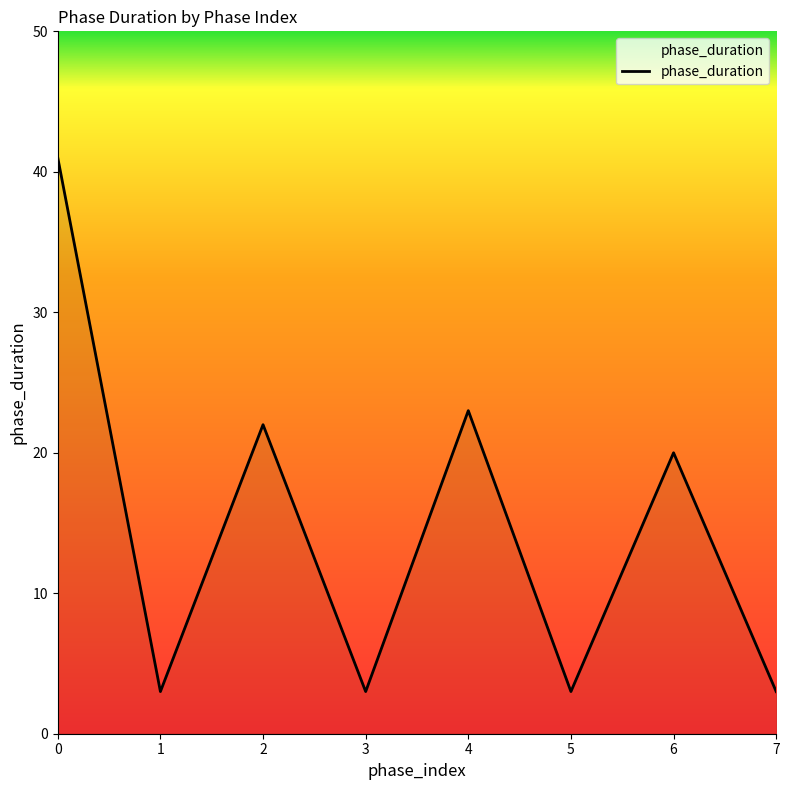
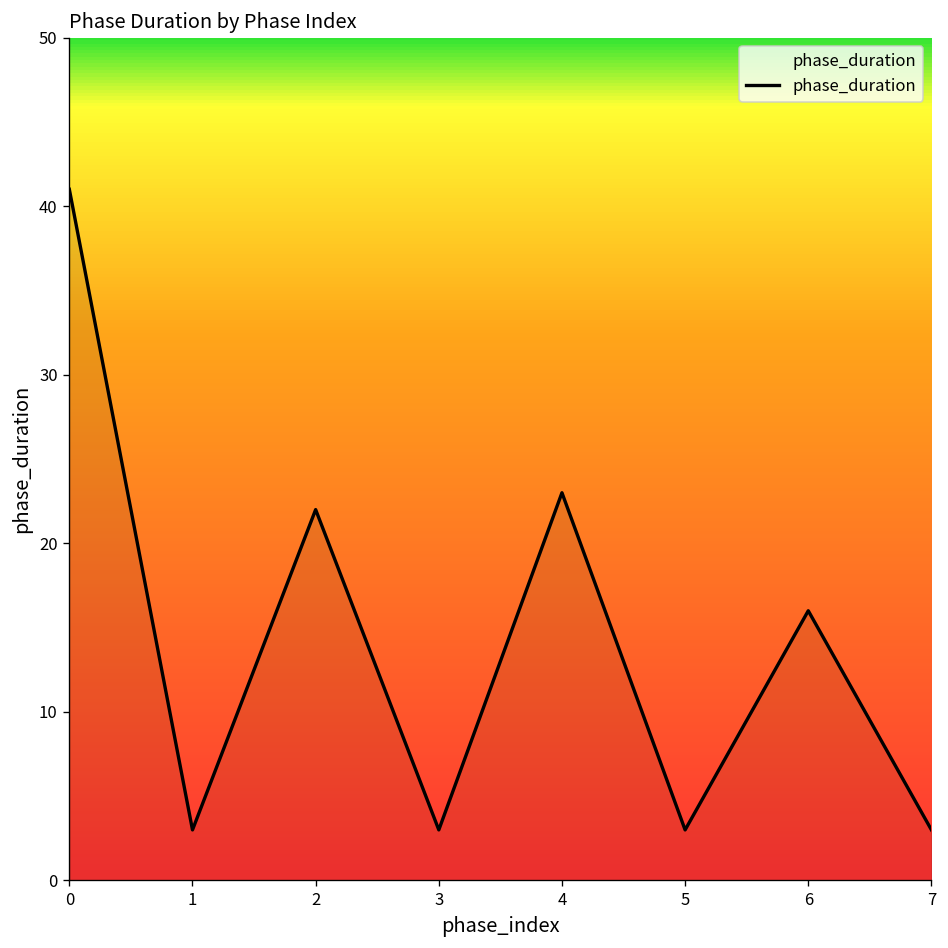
6: 20 -> 16
